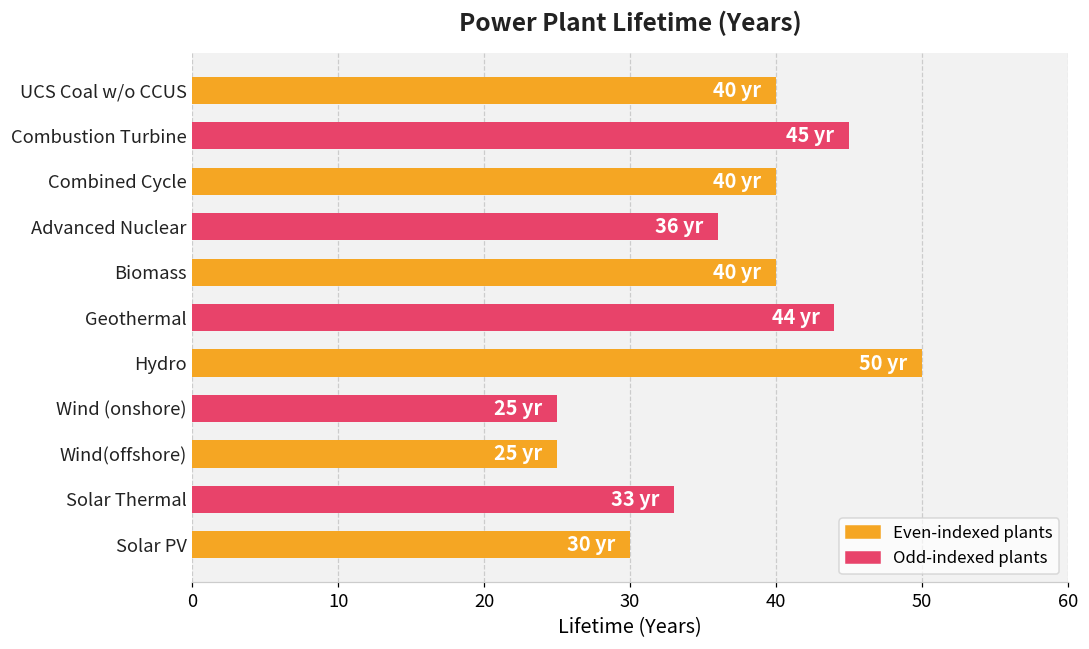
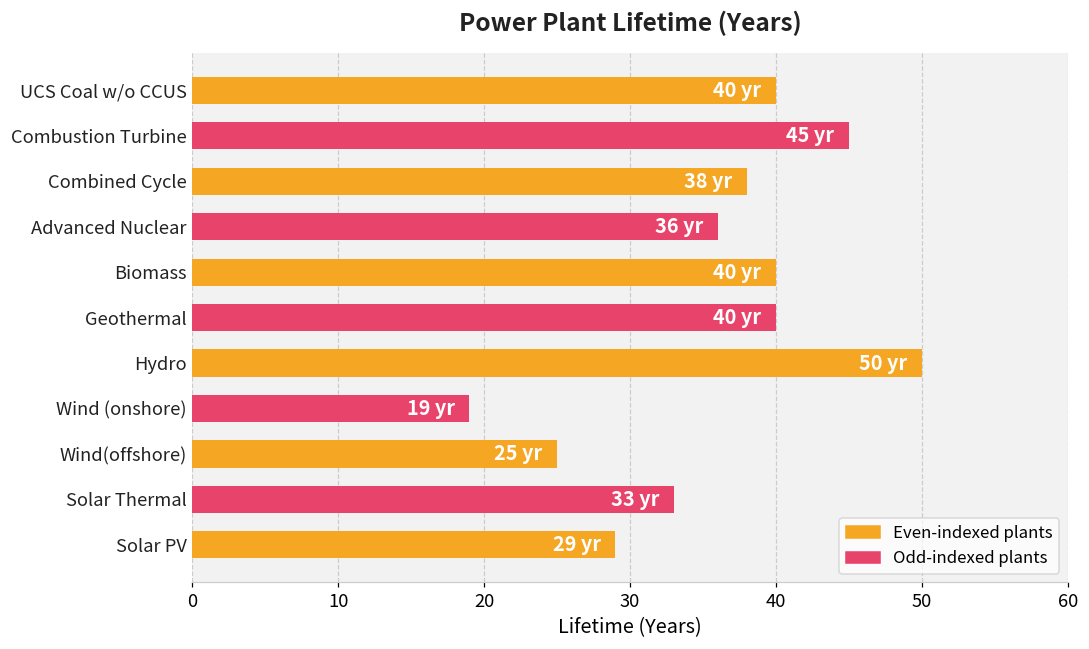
Combined Cycle: 40 -> 38
Geothermal: 44 -> 40
Wind (onshore): 25 -> 19
Solar PV: 30 -> 29
